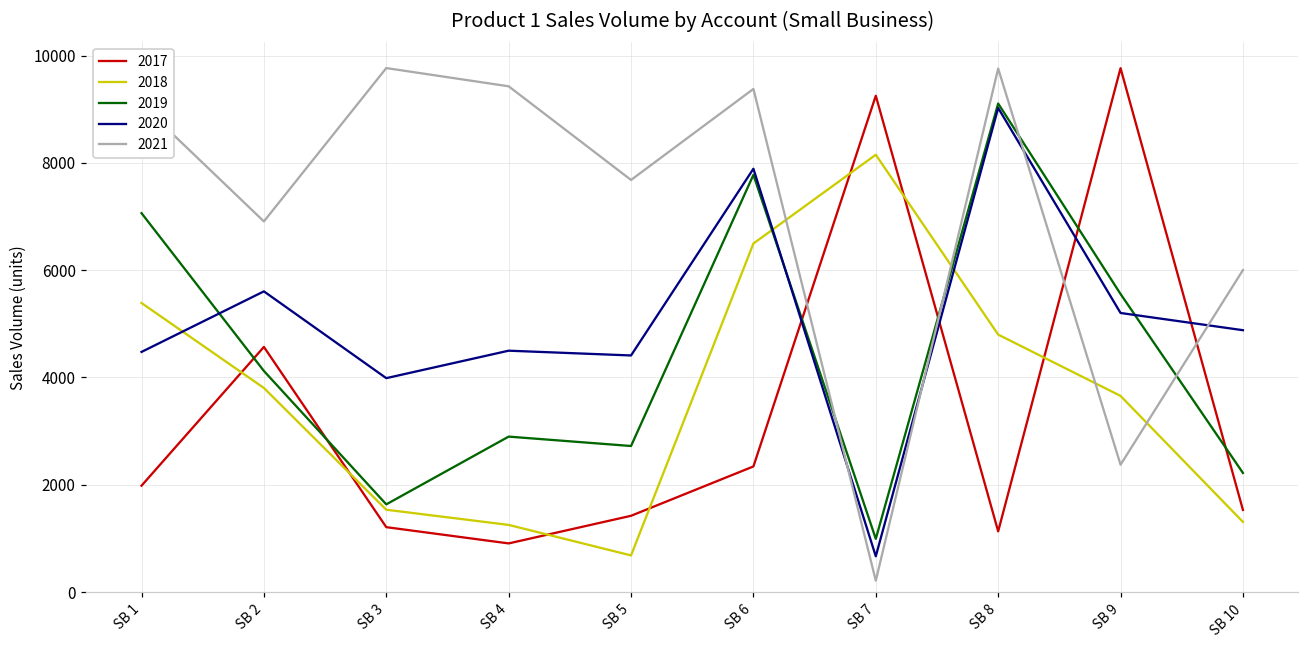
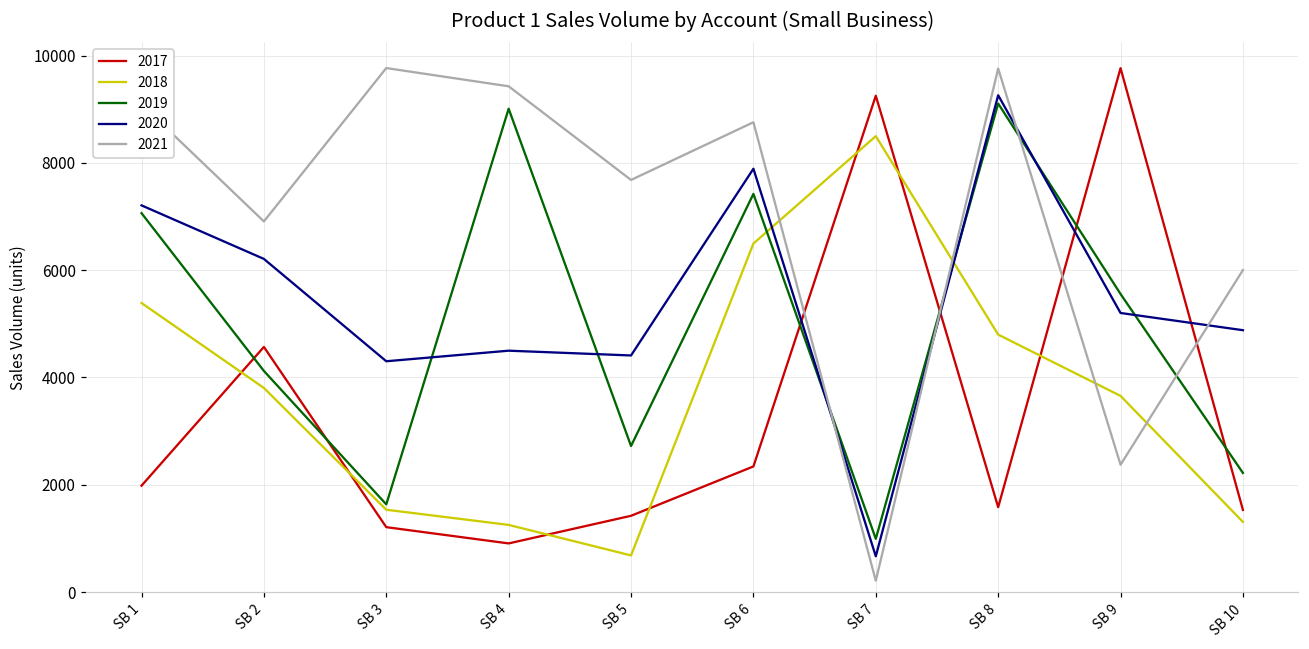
2020, SB 1: 4500 -> 7200
2020, SB 2: 5600 -> 6200
2020, SB 3: 4000 -> 4300
2019, SB 4: 2900 -> 9000
2019, SB 6: 7800 -> 7400
2021, SB 6: 9400 -> 8800
2018, SB 7: 8200 -> 8500
2017, SB 8: 1100 -> 1600
2020, SB 8: 9000 -> 9300
